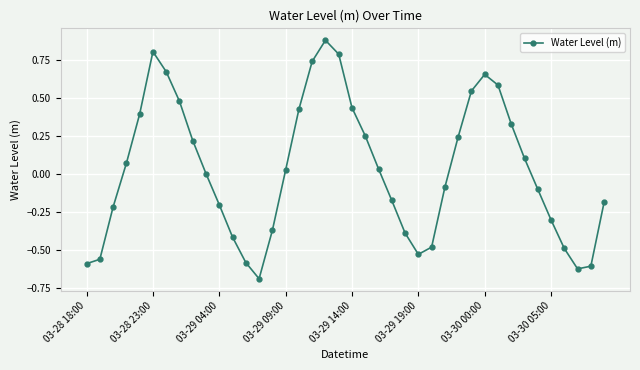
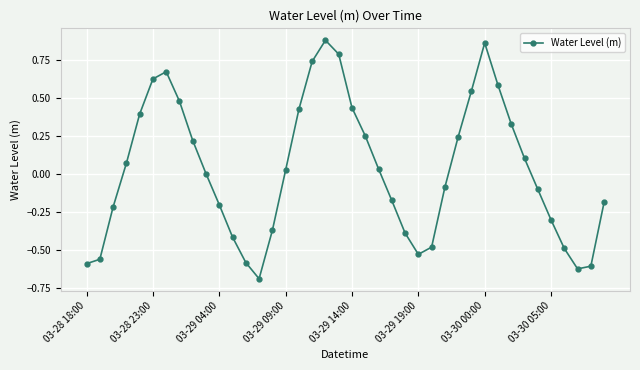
03-28 23:00: 0.81 -> 0.63
03-30 00:00: 0.66 -> 0.86
